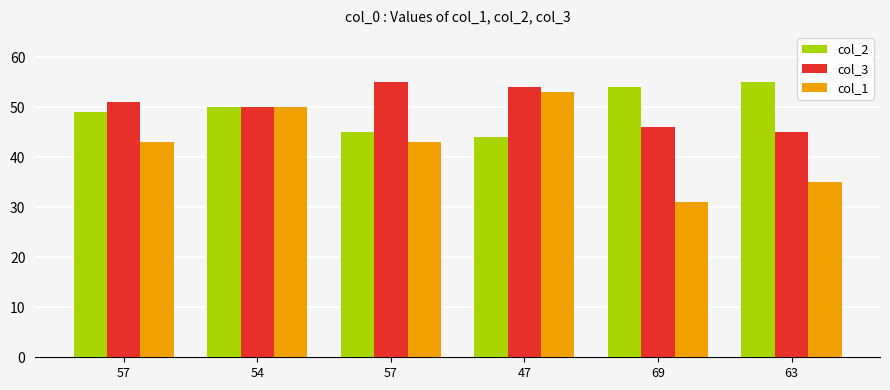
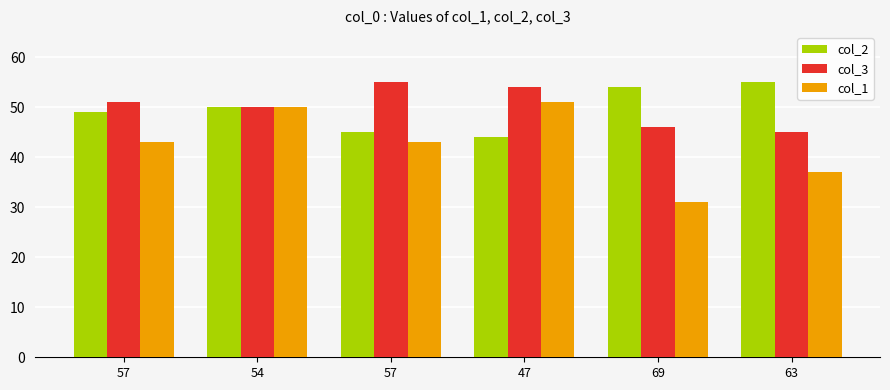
col_1, 47: 53 -> 51
col_1, 63: 35 -> 37
